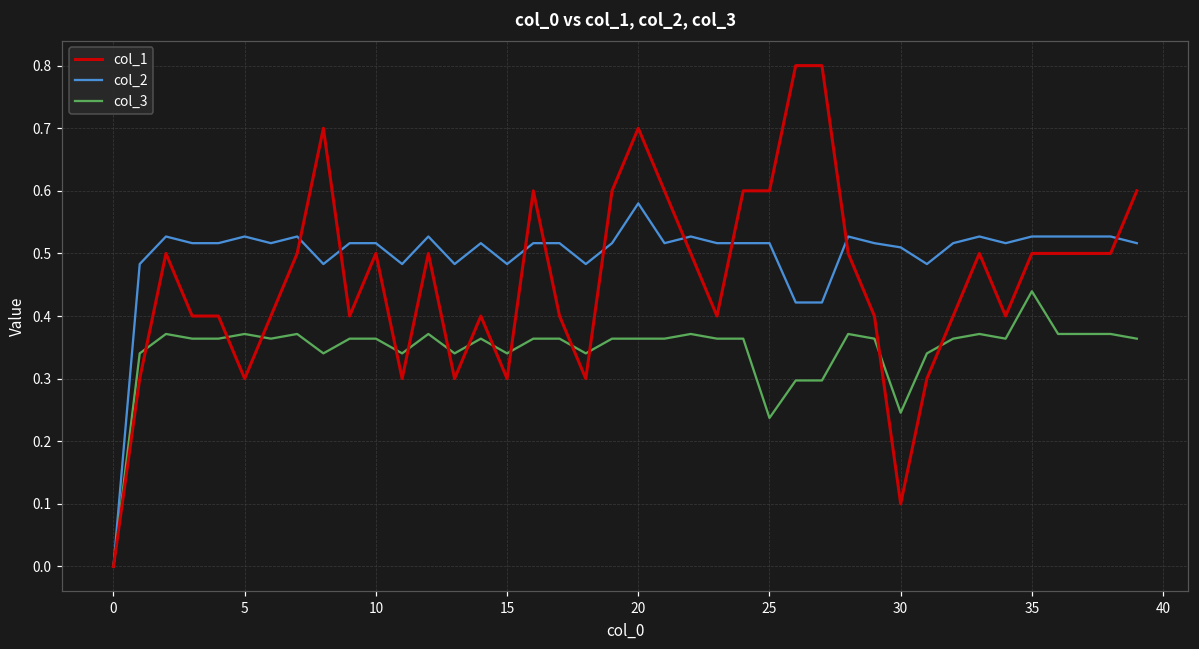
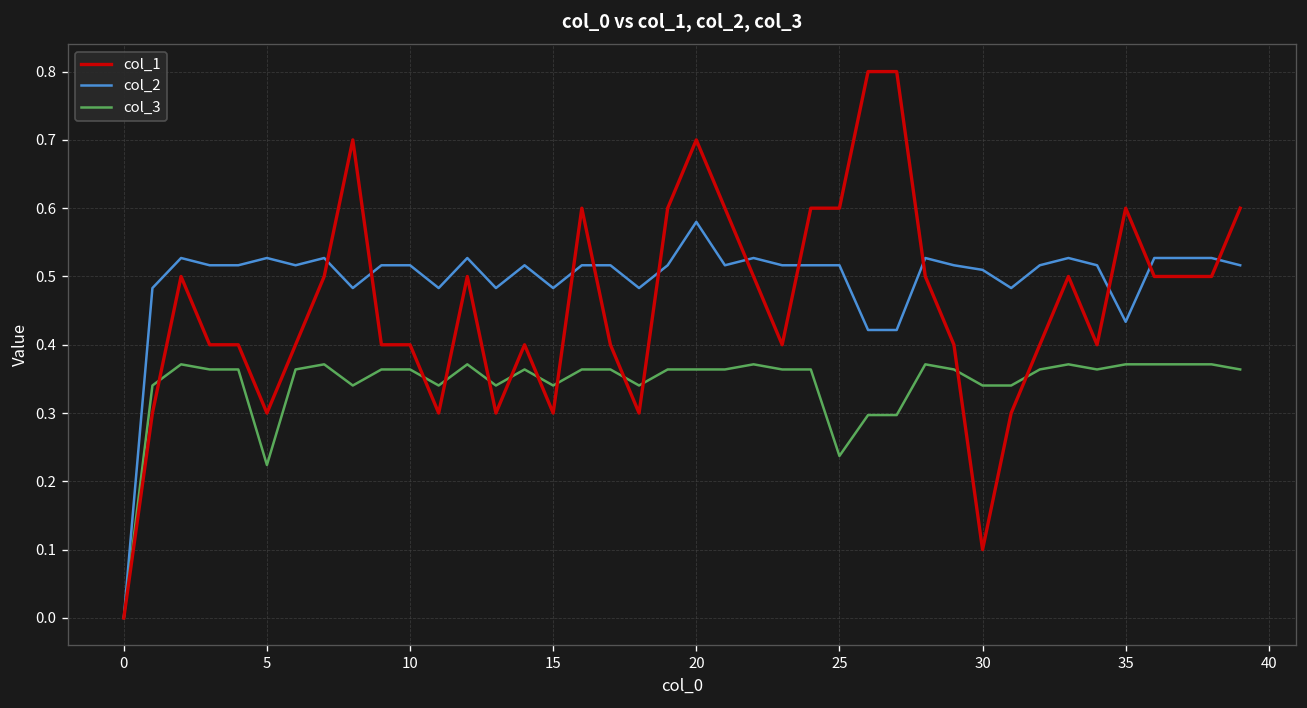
col_3, 5: 0.37 -> 0.22
col_1, 10: 0.5 -> 0.4
col_3, 30: 0.25 -> 0.34
col_1, 35: 0.5 -> 0.6
col_2, 35: 0.53 -> 0.43
col_3, 35: 0.44 -> 0.37
